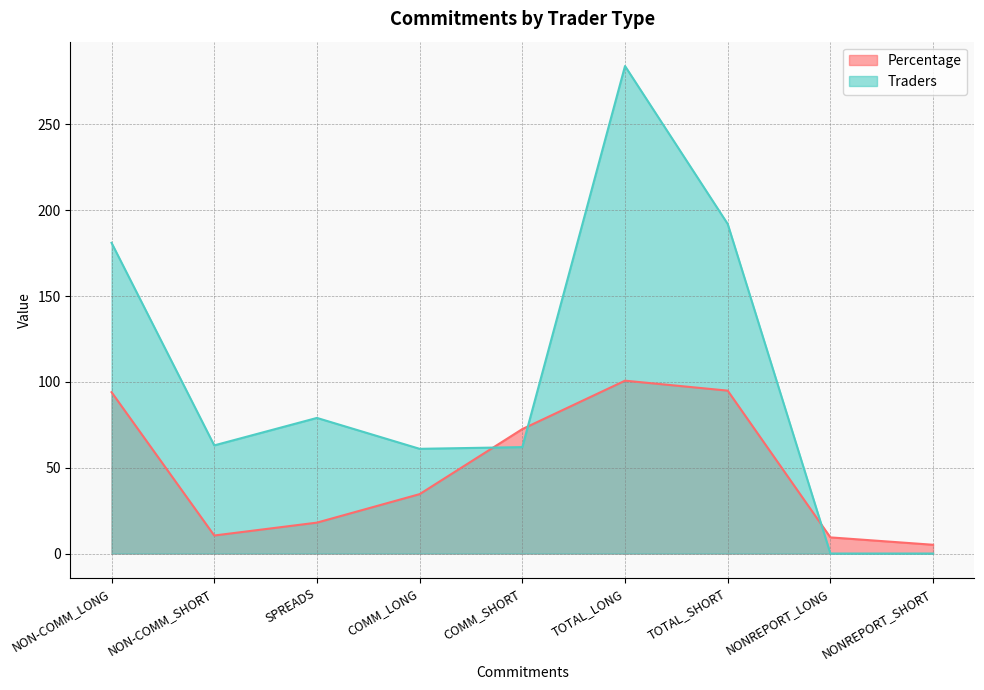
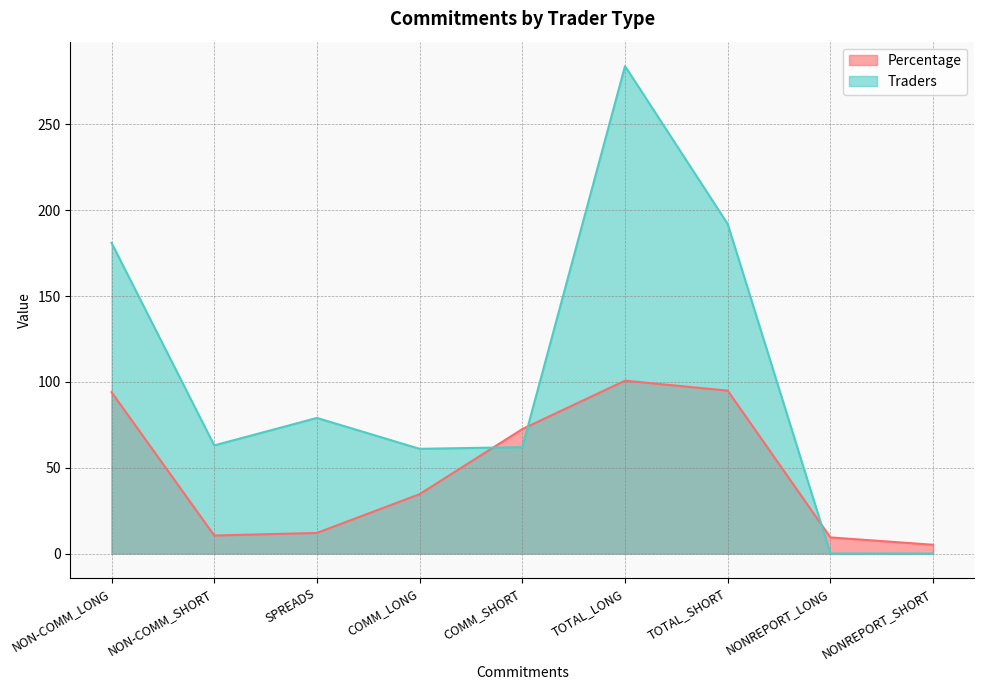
Percentage, SPREADS: 18 -> 12
